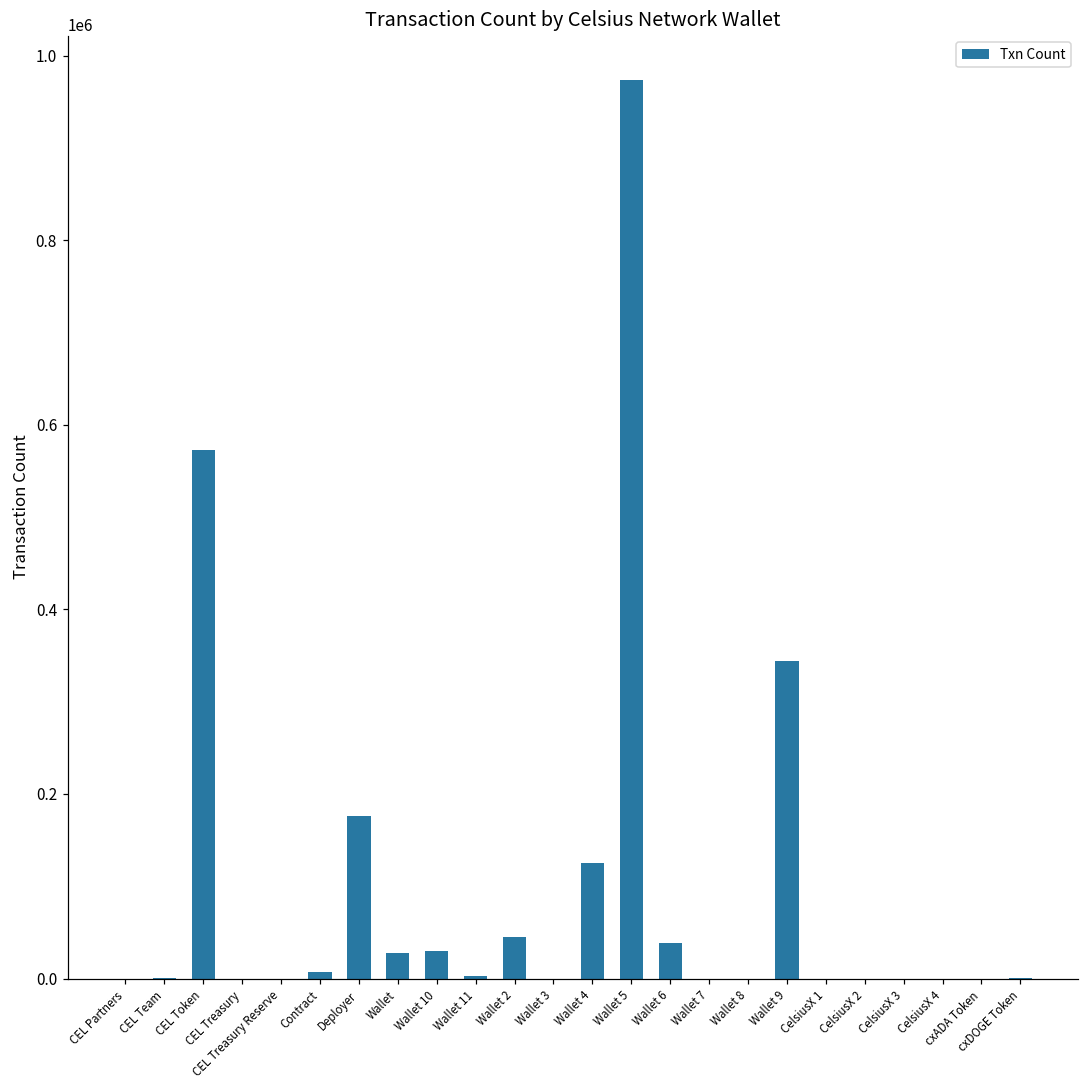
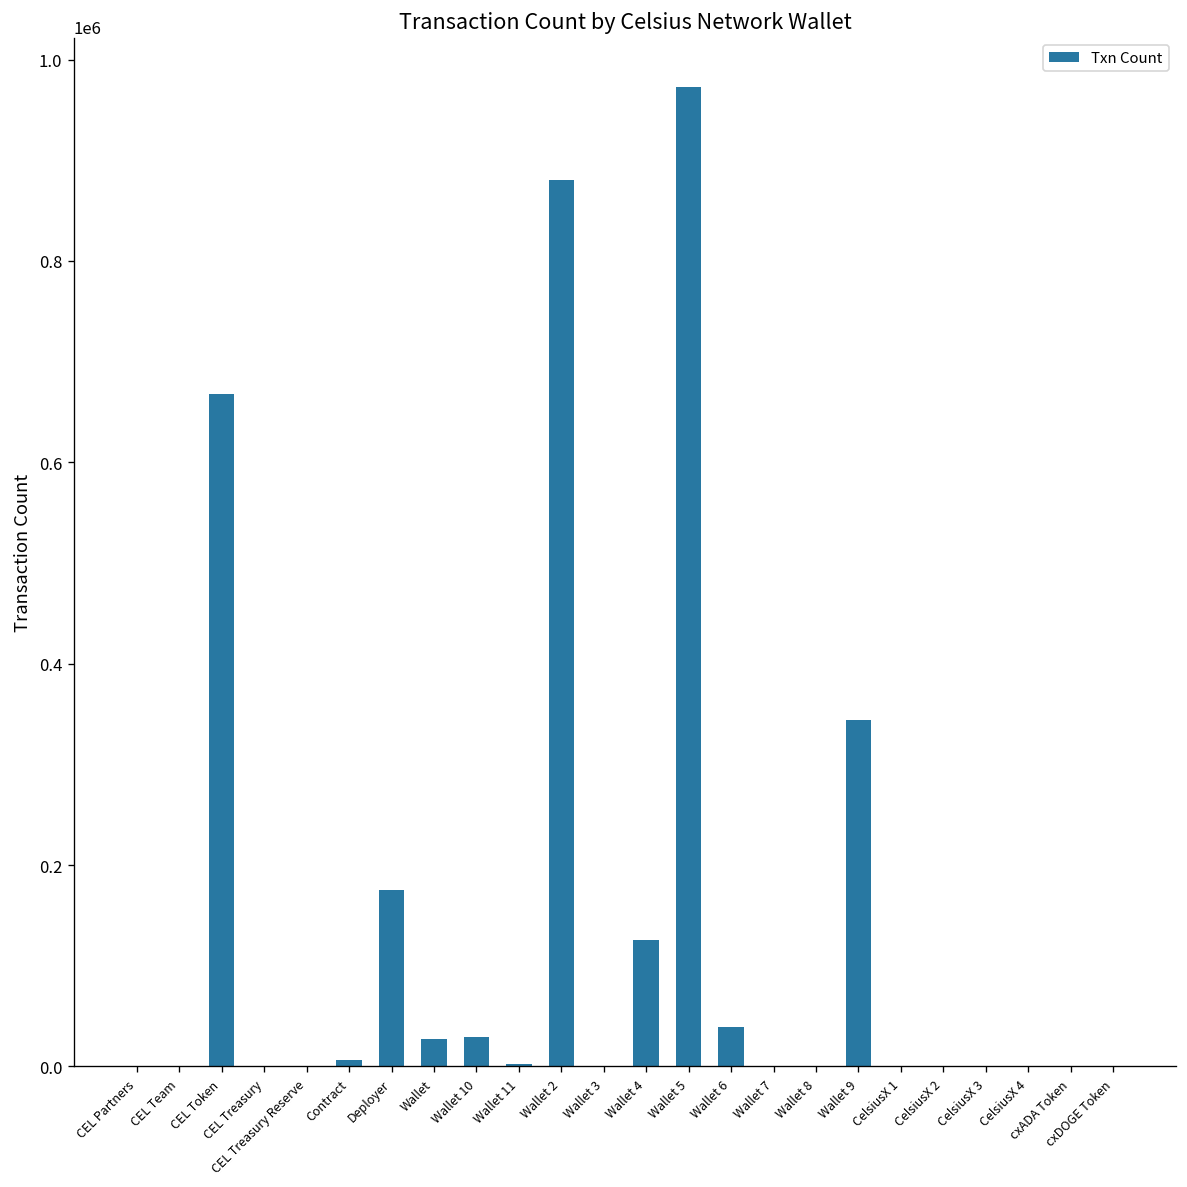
CEL Token: 570000 -> 670000
Wallet 2: 40000 -> 880000
